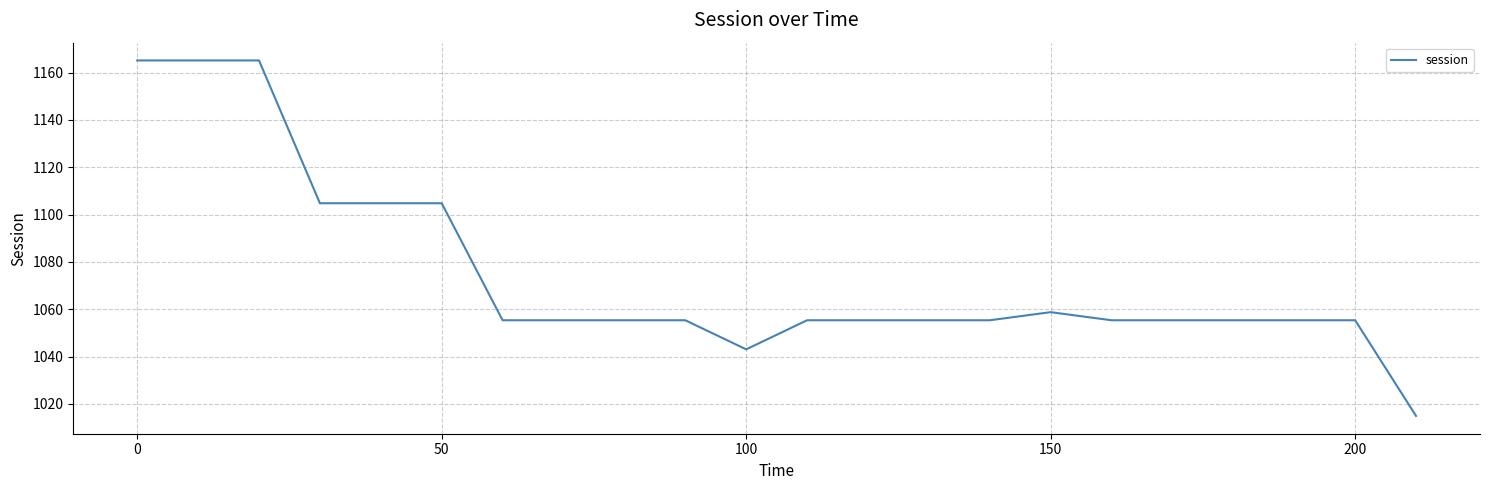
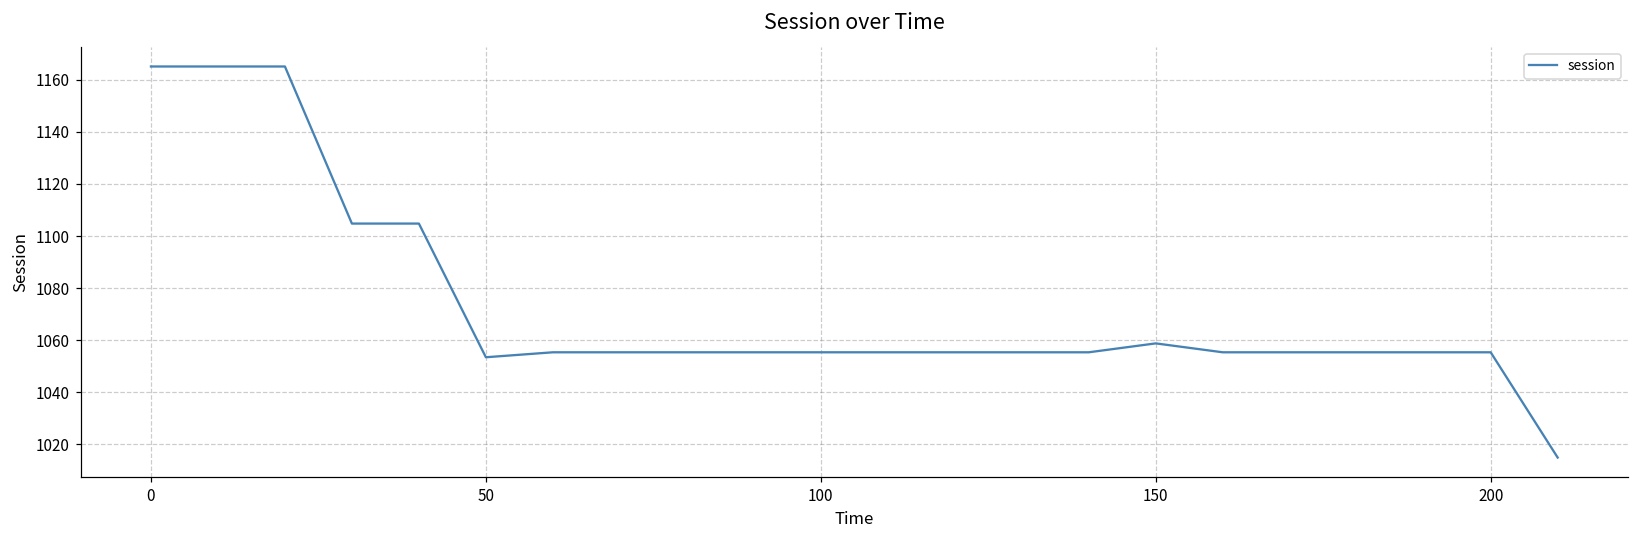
50: 1105 -> 1053
100: 1043 -> 1055
